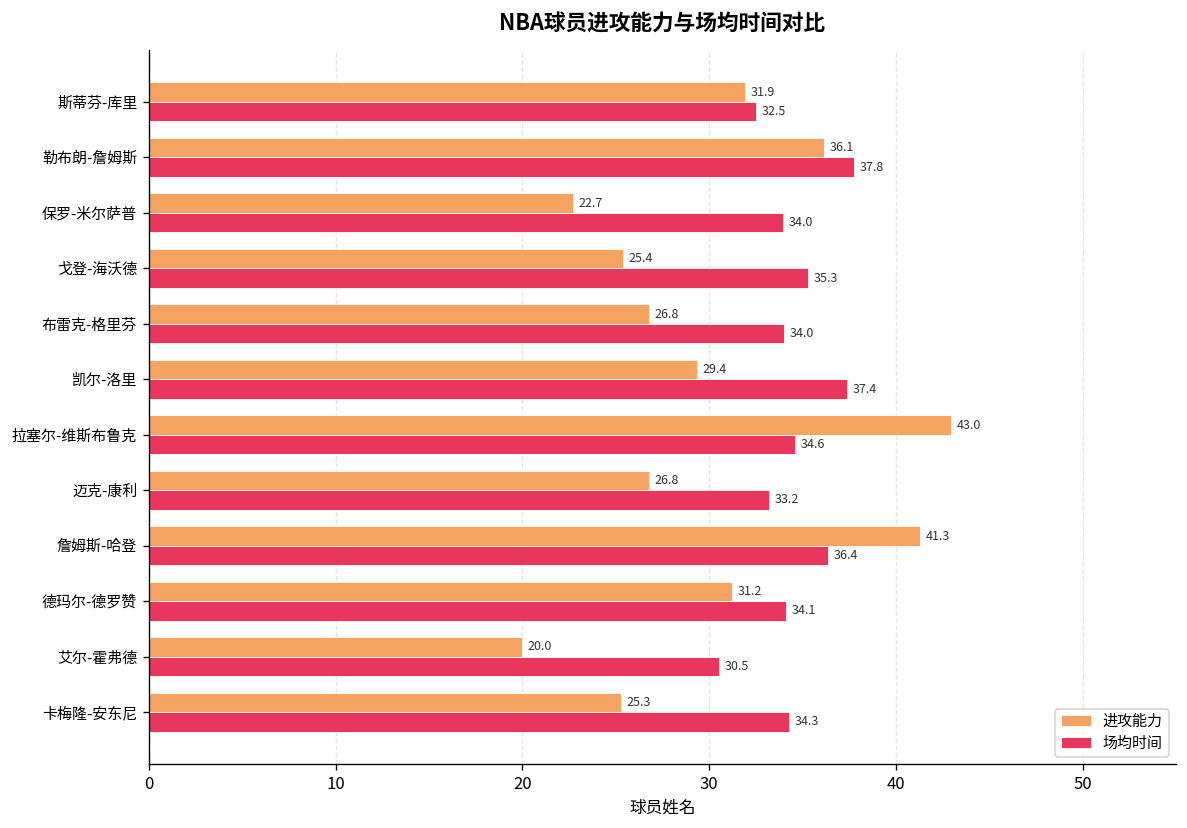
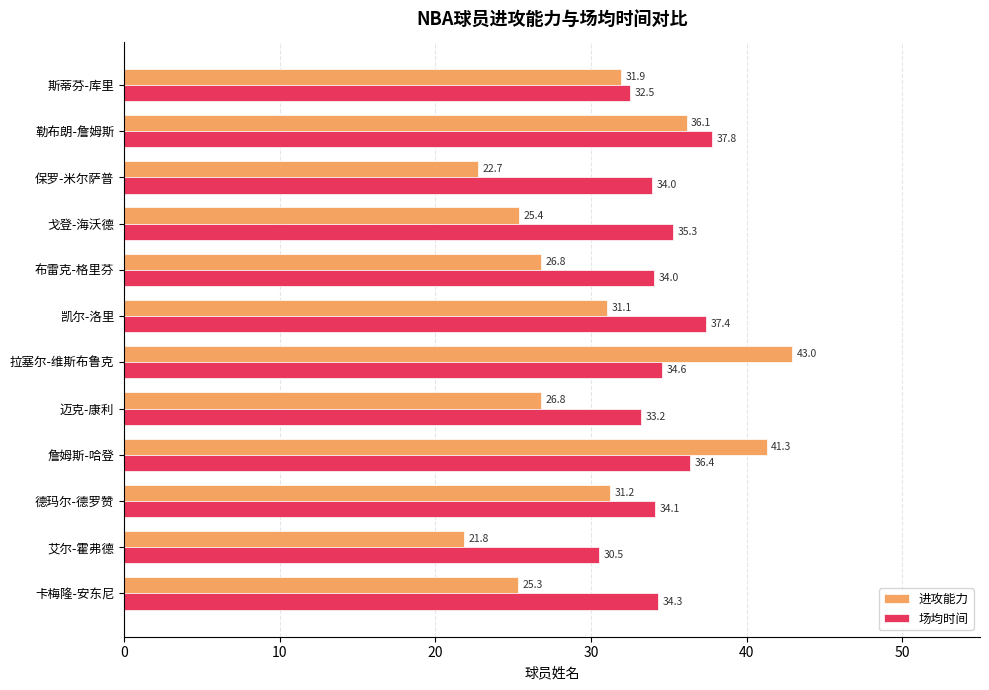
进攻能力, 凯尔-洛里: 29.4 -> 31.1
进攻能力, 艾尔-霍弗德: 20.0 -> 21.8
